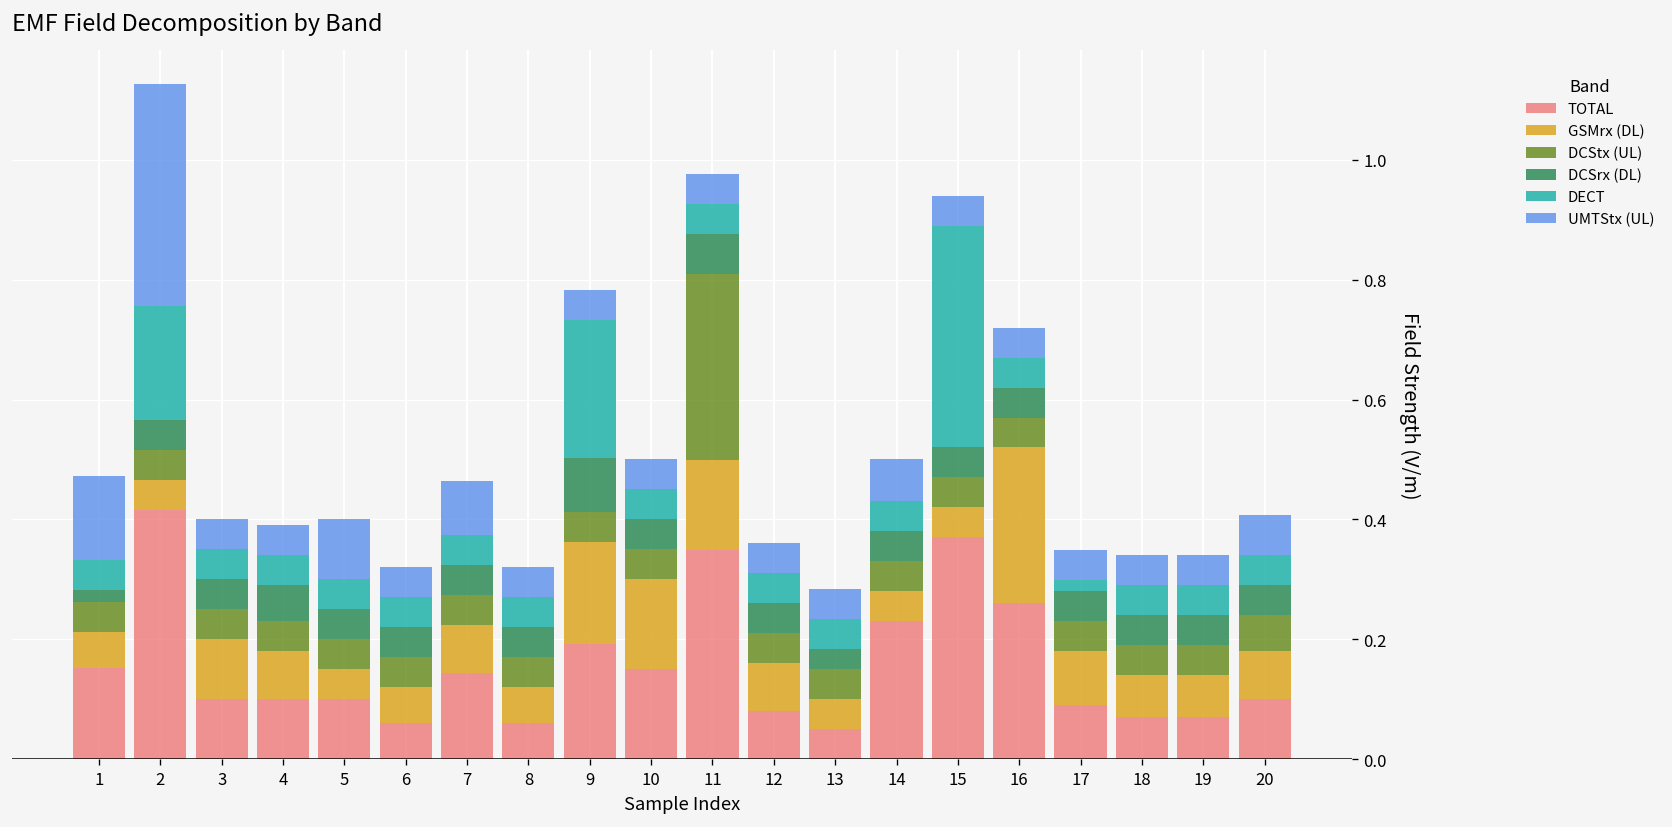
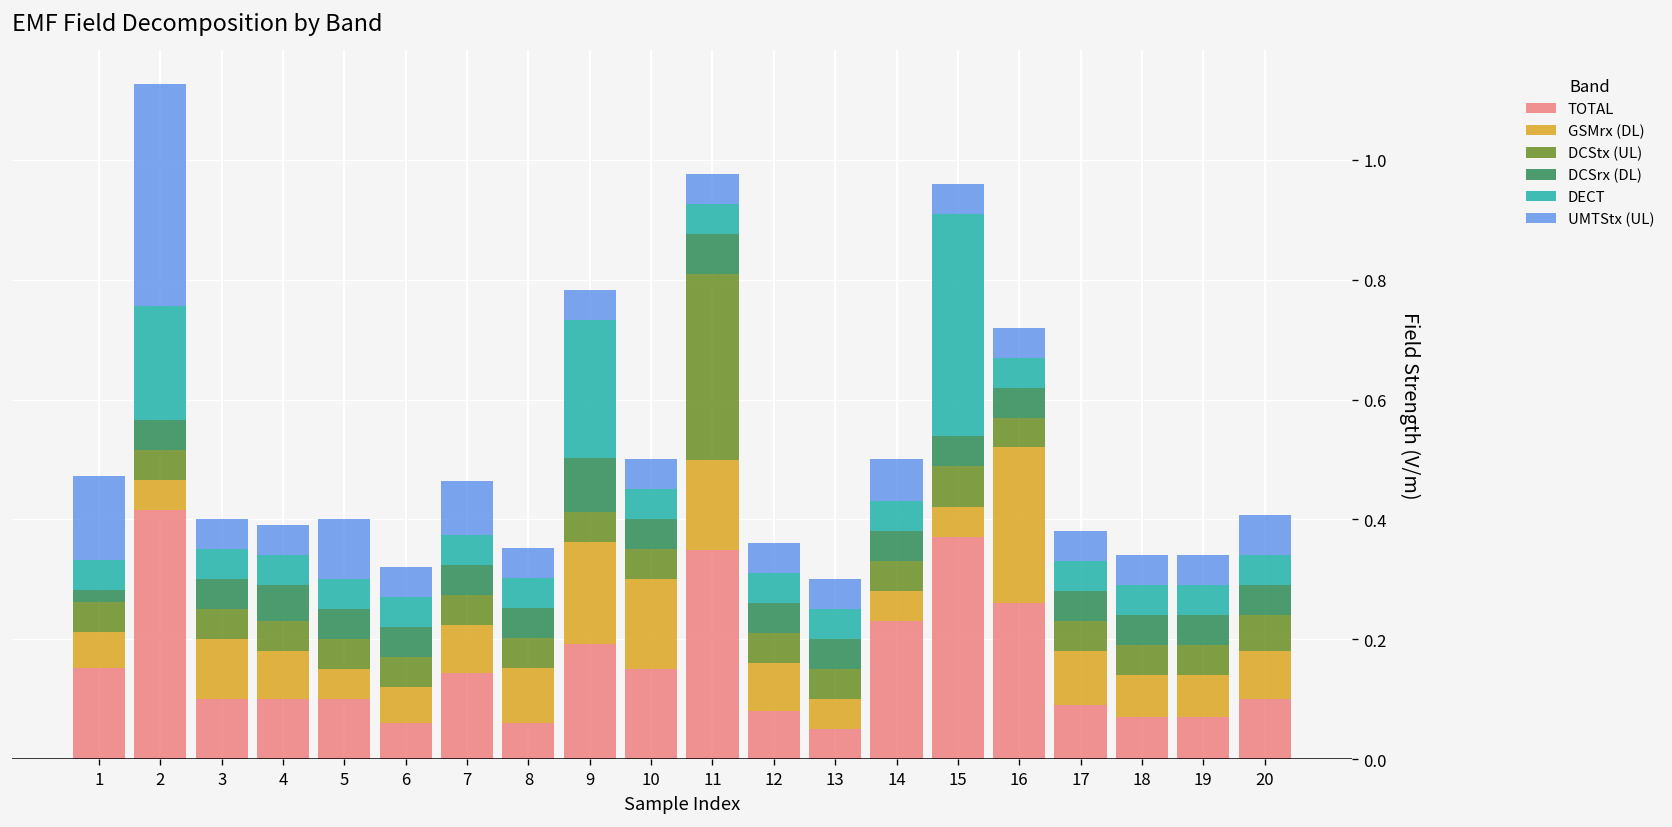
GSMrx (DL), 8: 0.06 -> 0.09
DCSrx (DL), 13: 0.03 -> 0.05
DCStx (UL), 15: 0.05 -> 0.07
DECT, 17: 0.02 -> 0.05
